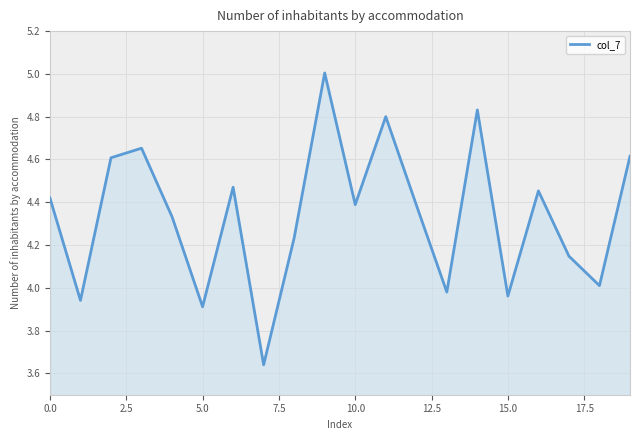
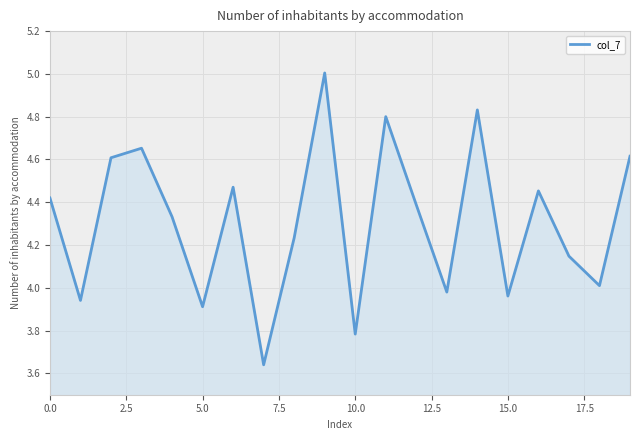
10.0: 4.39 -> 3.78
